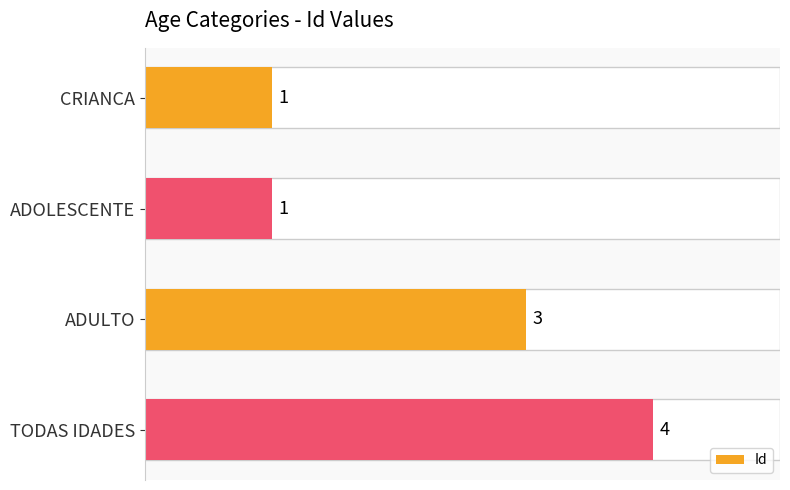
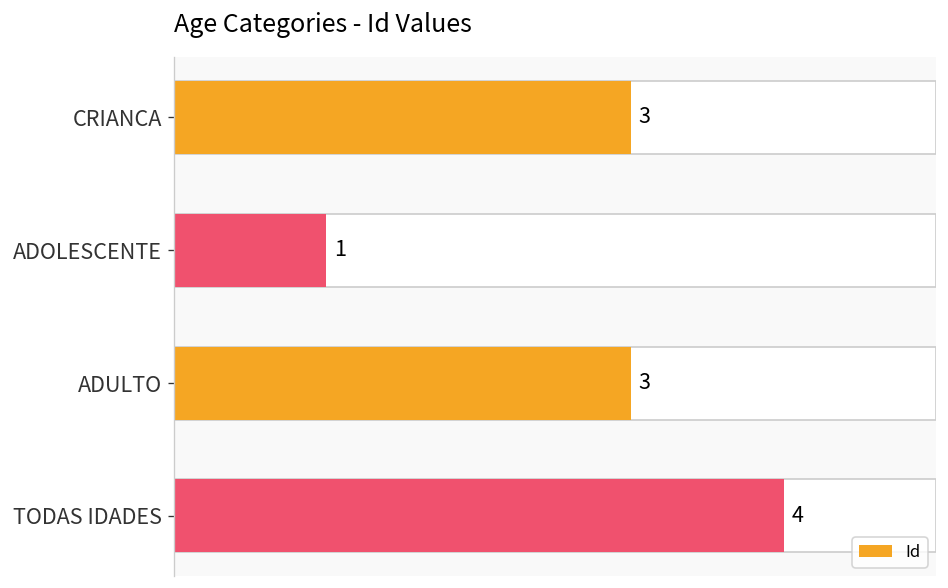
CRIANCA: 1 -> 3
